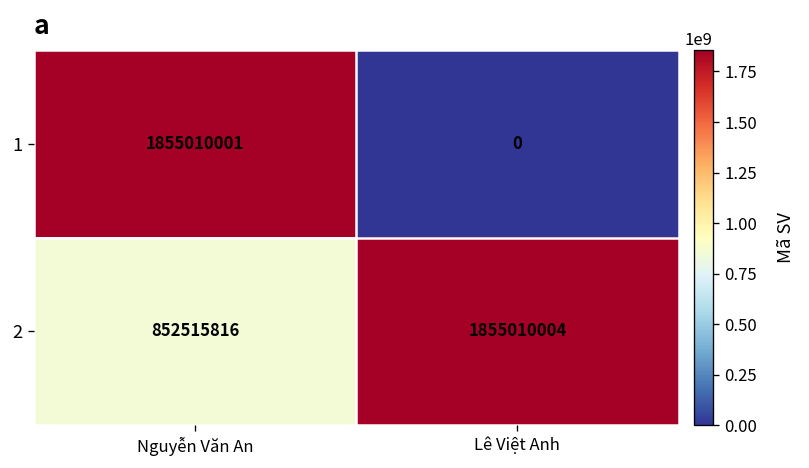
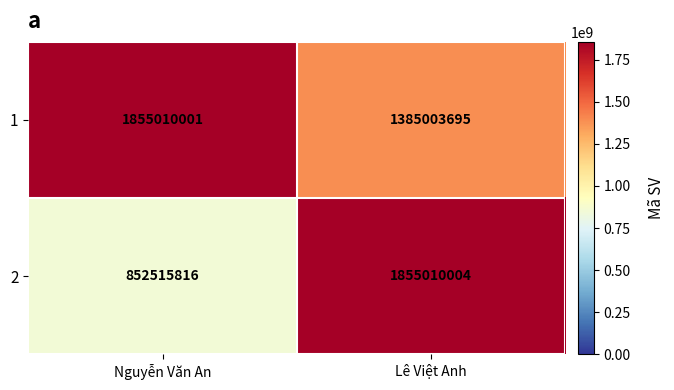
1, Lê Việt Anh: 0 -> 1385003695
